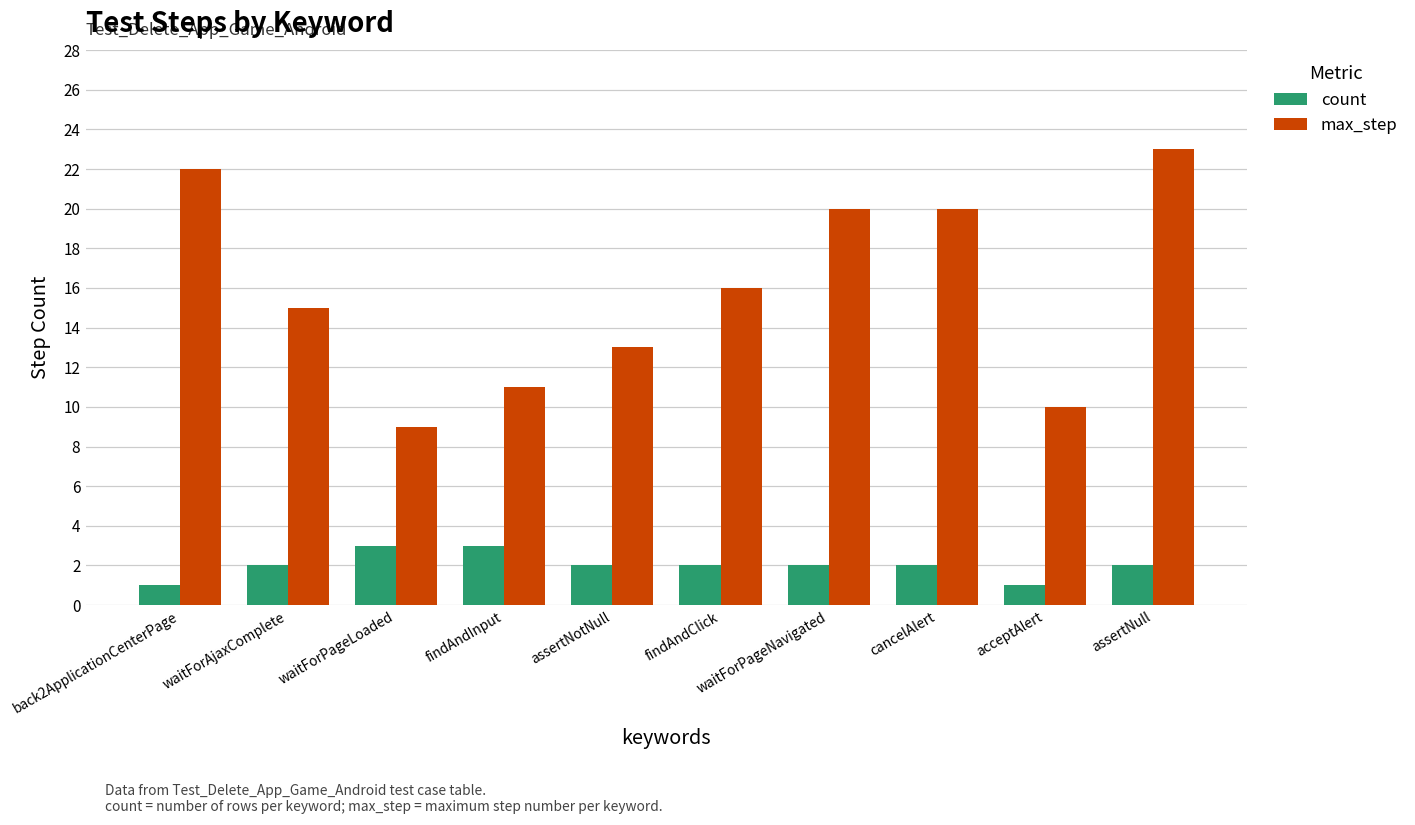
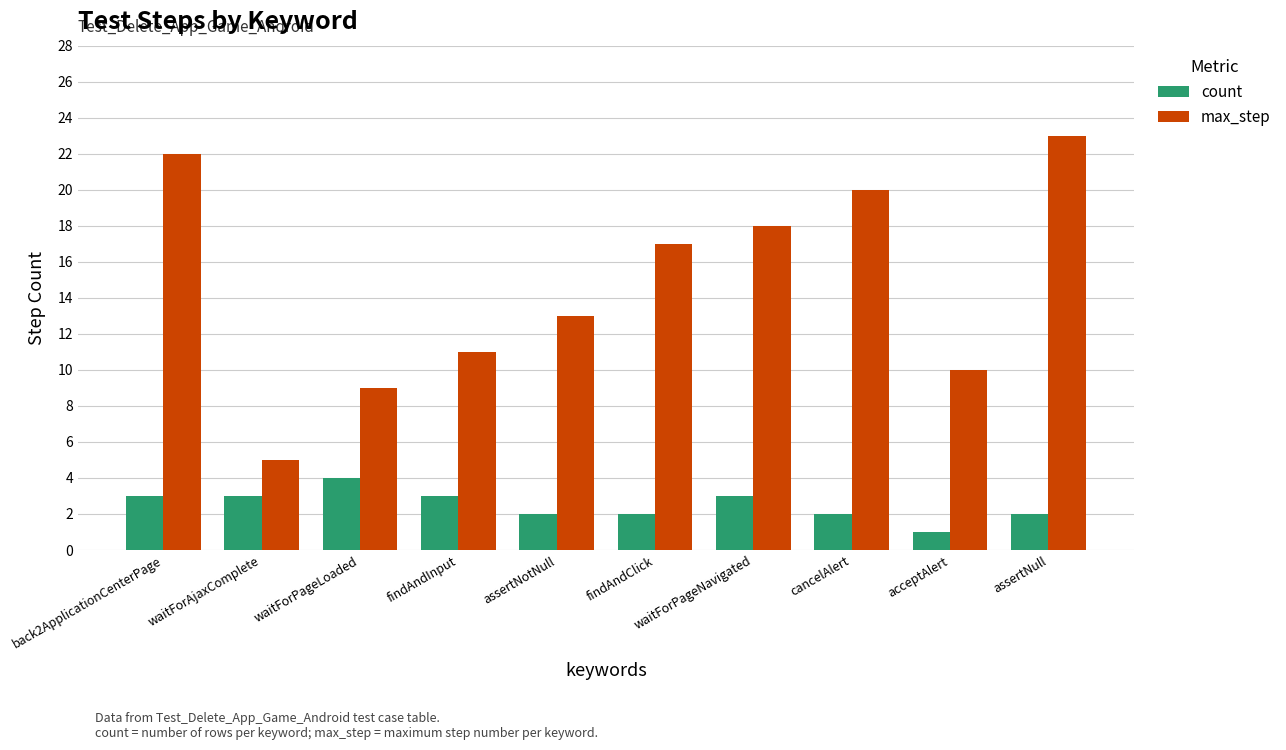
count, back2ApplicationCenterPage: 1 -> 3
count, waitForAjaxComplete: 2 -> 3
max_step, waitForAjaxComplete: 15 -> 5
count, waitForPageLoaded: 3 -> 4
max_step, findAndClick: 16 -> 17
count, waitForPageNavigated: 2 -> 3
max_step, waitForPageNavigated: 20 -> 18
